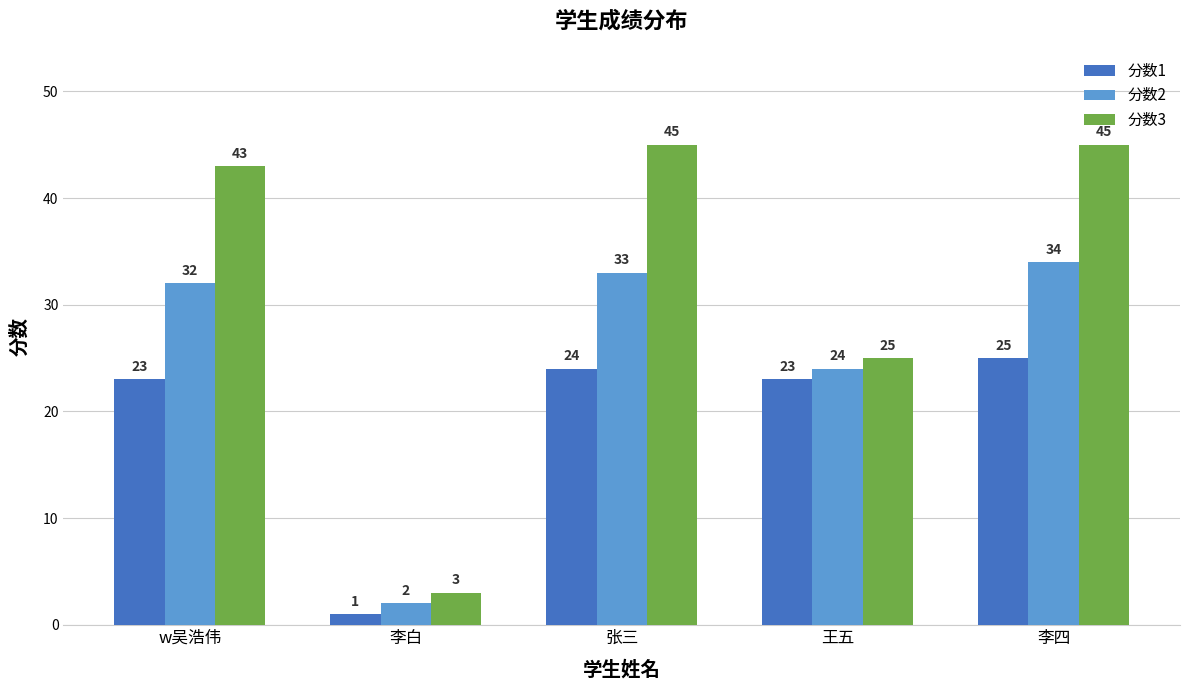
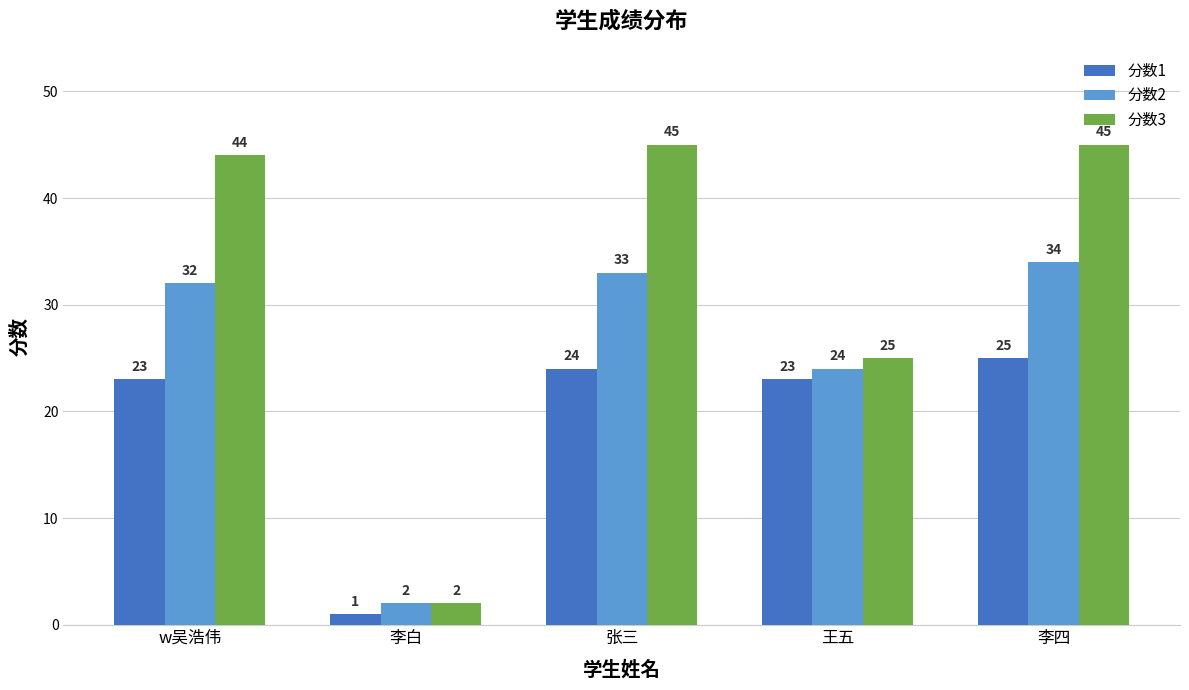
分数3, w吴浩伟: 43 -> 44
分数3, 李白: 3 -> 2
